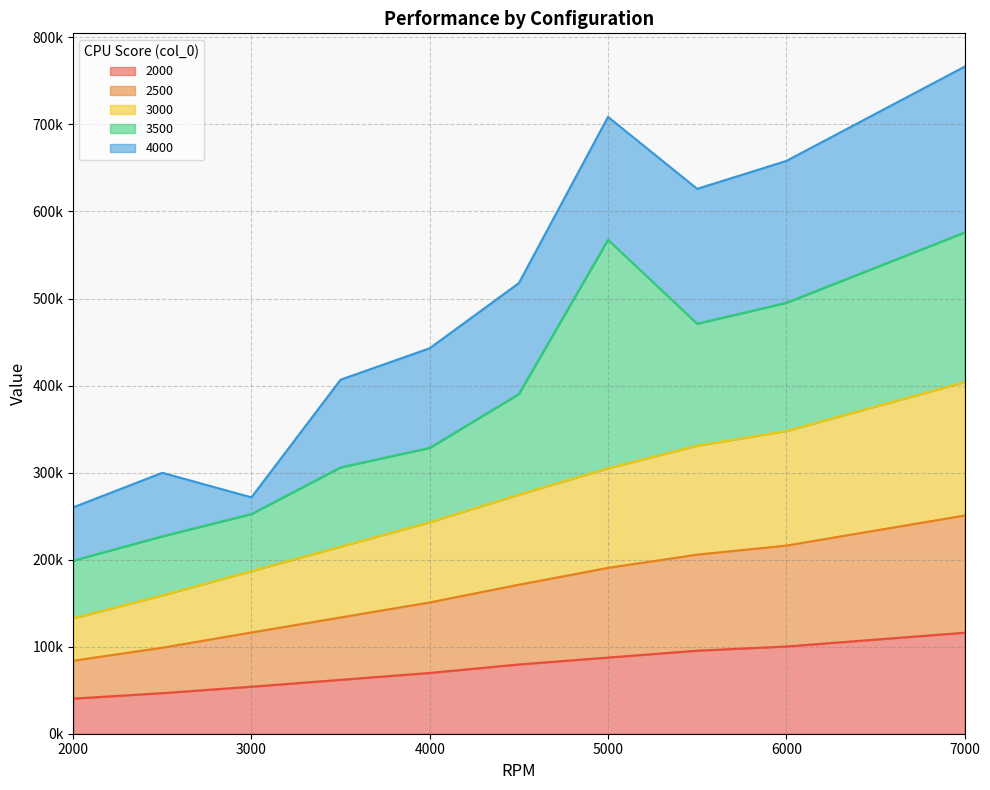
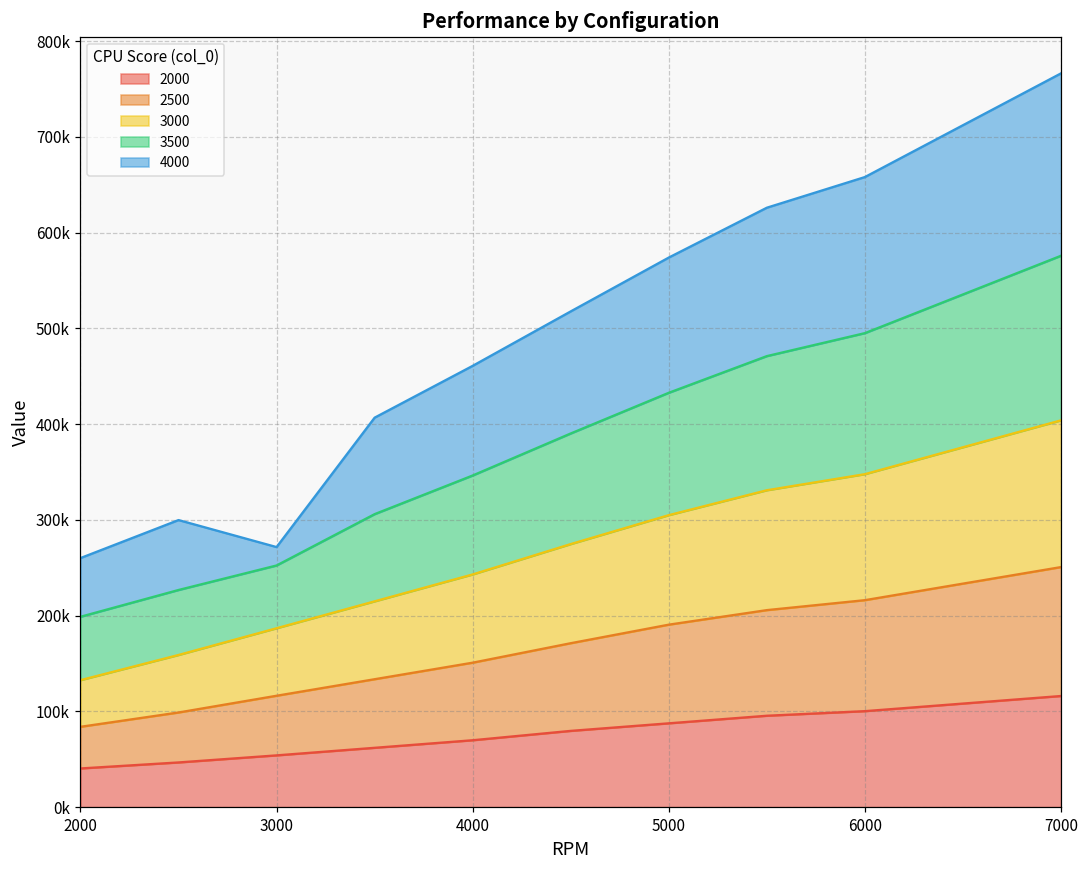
3500, 4000: 90000 -> 100000
3500, 5000: 260000 -> 130000
